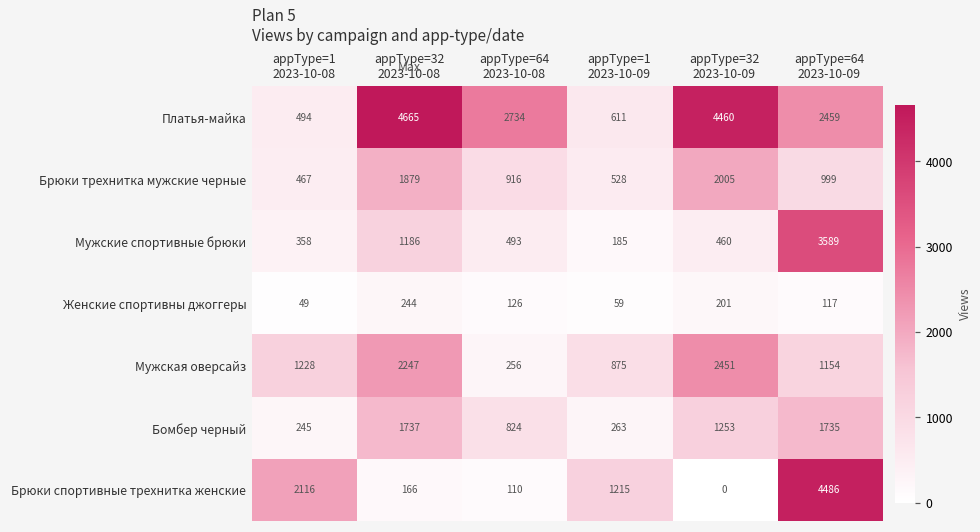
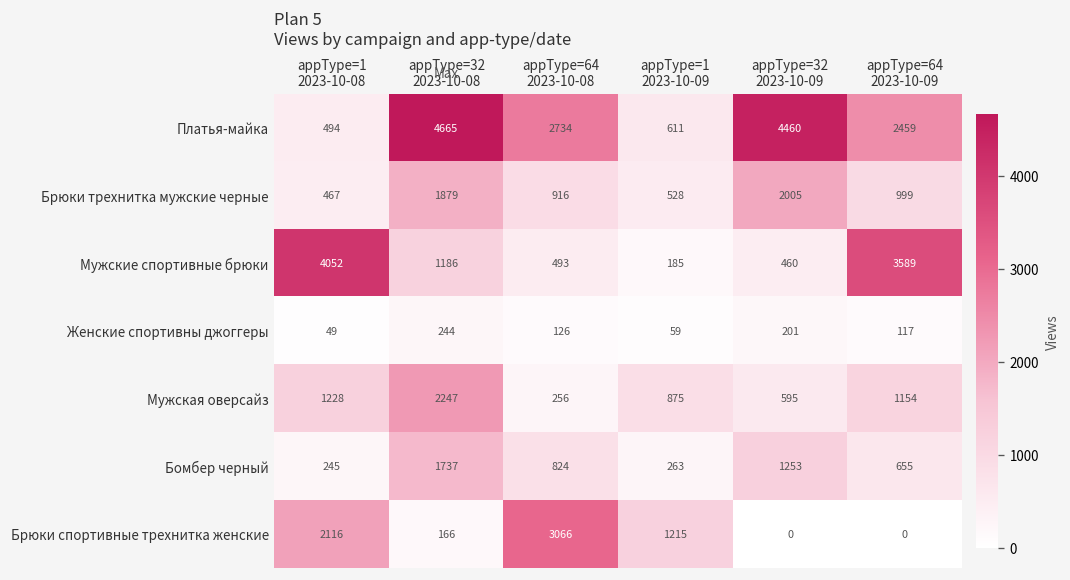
Мужские спортивные брюки, appType=1 2023-10-08: 358 -> 4052
Мужская оверсайз, appType=32 2023-10-09: 2451 -> 595
Бомбер черный, appType=64 2023-10-09: 1735 -> 655
Брюки спортивные трехнитка женские, appType=64 2023-10-08: 110 -> 3066
Брюки спортивные трехнитка женские, appType=64 2023-10-09: 4486 -> 0
